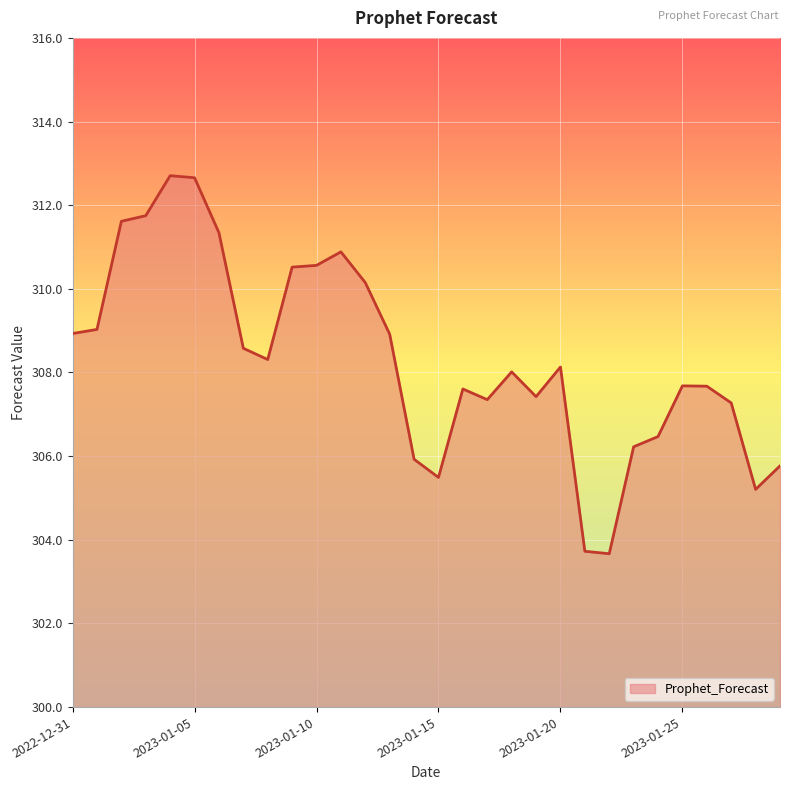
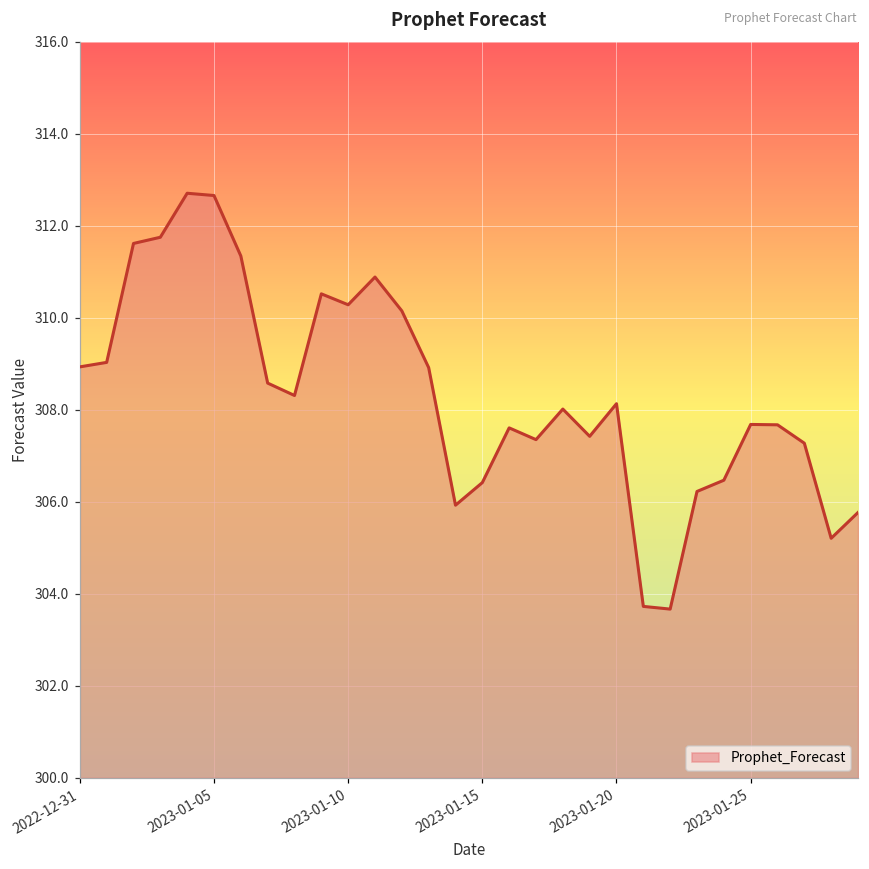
2023-01-10: 310.6 -> 310.3
2023-01-15: 305.5 -> 306.4
